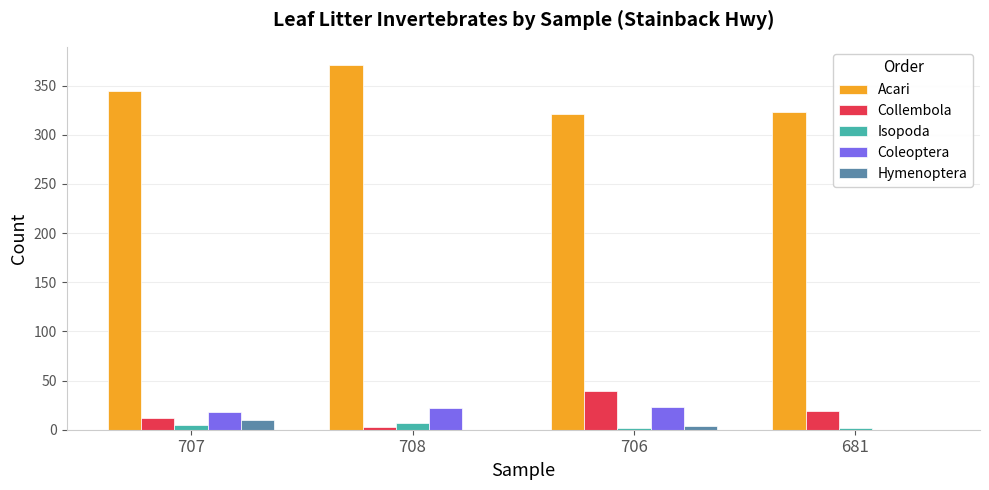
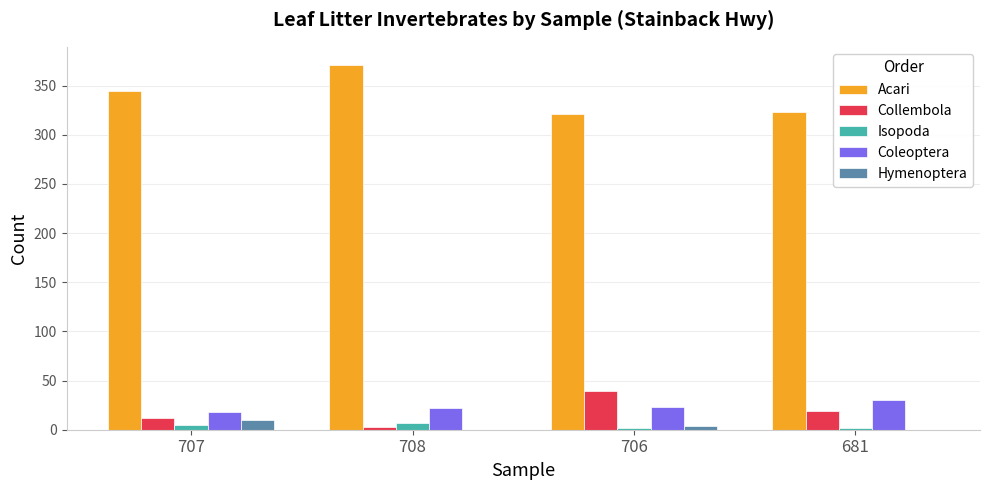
Coleoptera, 681: 0 -> 30
